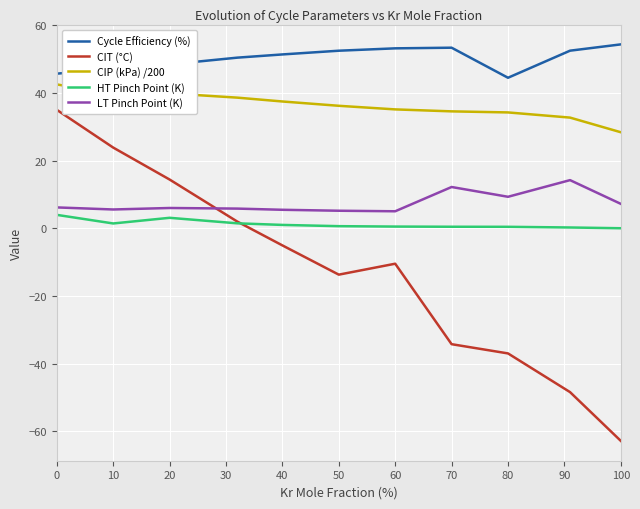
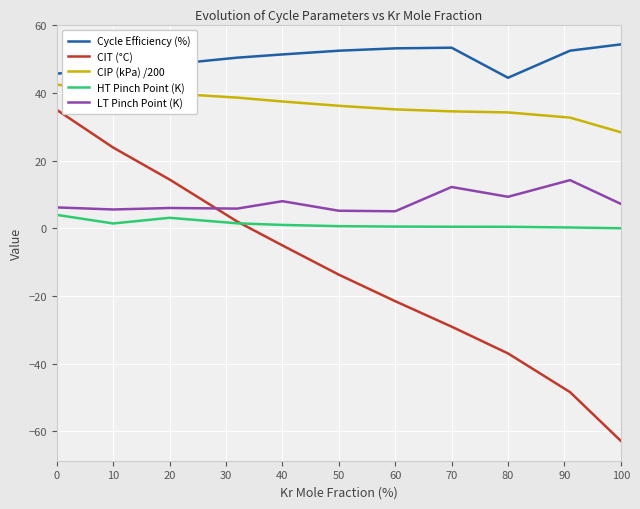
LT Pinch Point (K), 40: 5 -> 8
CIT (°C), 60: -10 -> -22
CIT (°C), 70: -34 -> -29
